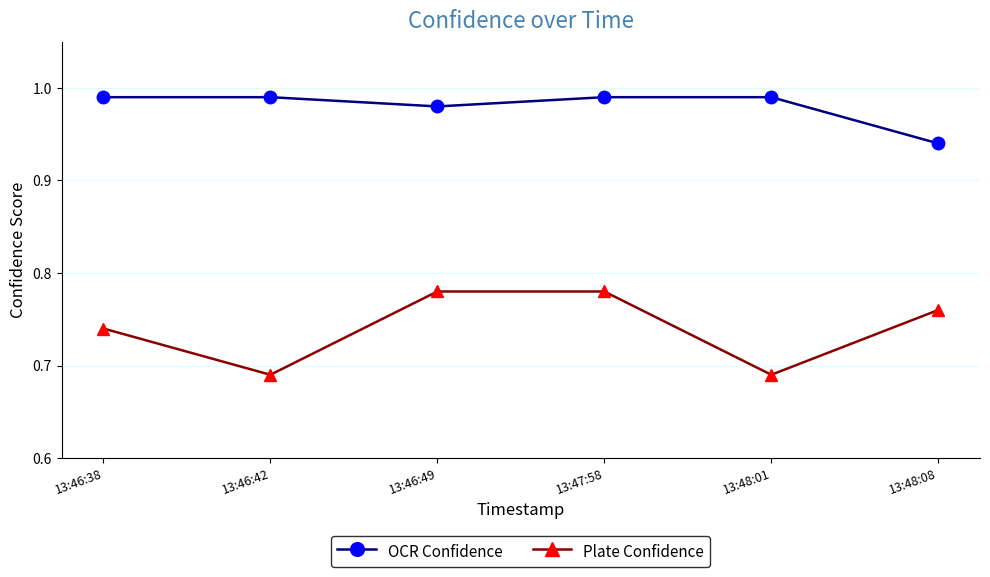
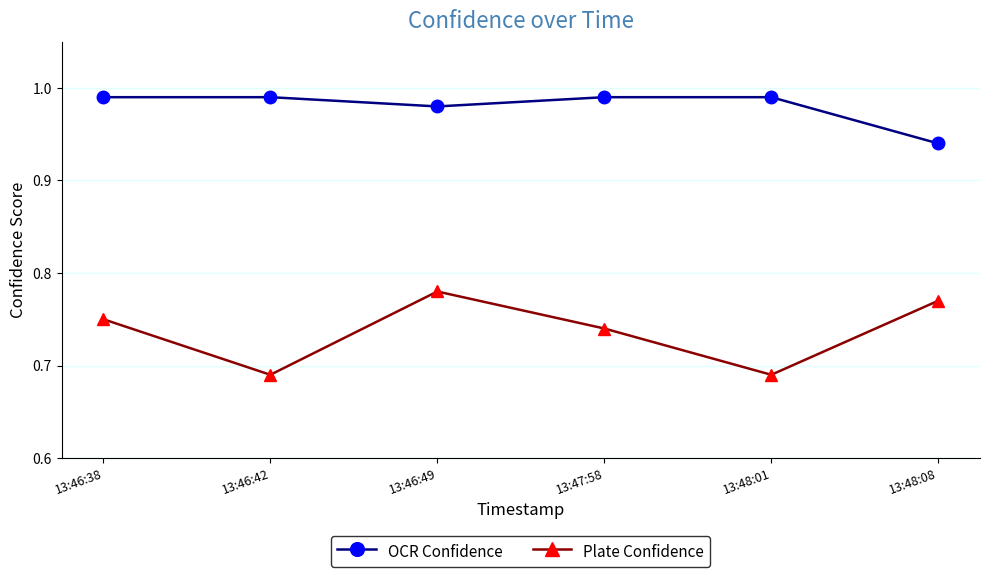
Plate Confidence, 13:46:38: 0.74 -> 0.75
Plate Confidence, 13:47:58: 0.78 -> 0.74
Plate Confidence, 13:48:08: 0.76 -> 0.77
